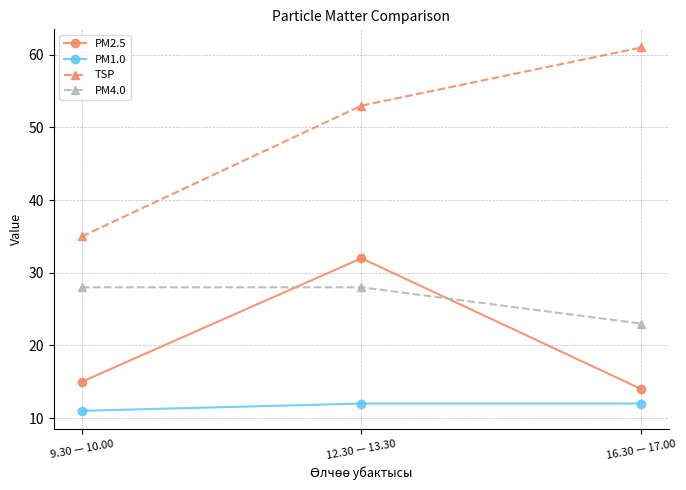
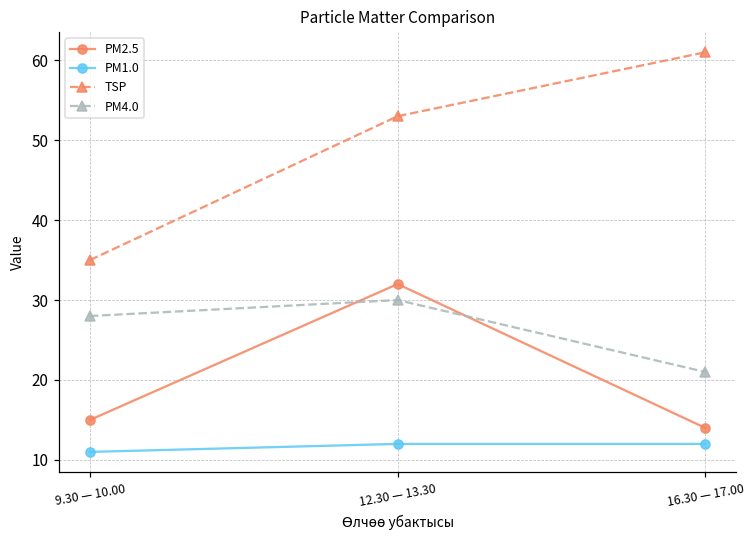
PM4.0, 12.30 — 13.30: 28 -> 30
PM4.0, 16.30 — 17.00: 23 -> 21
